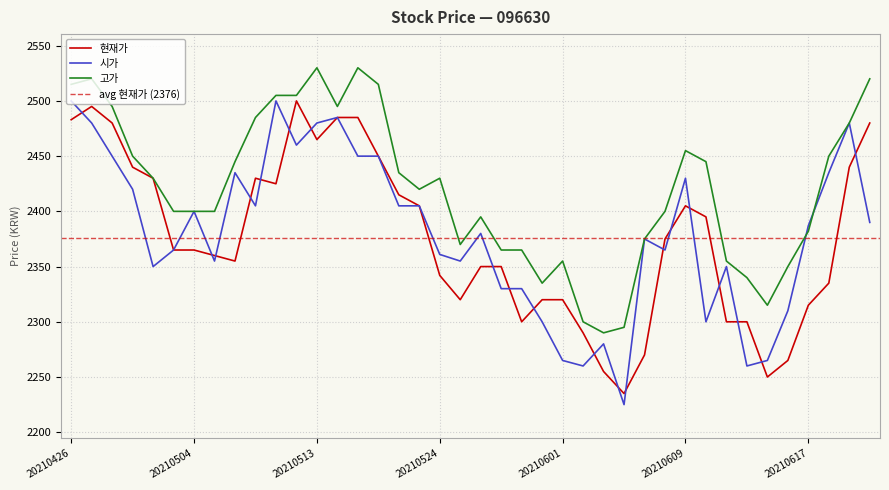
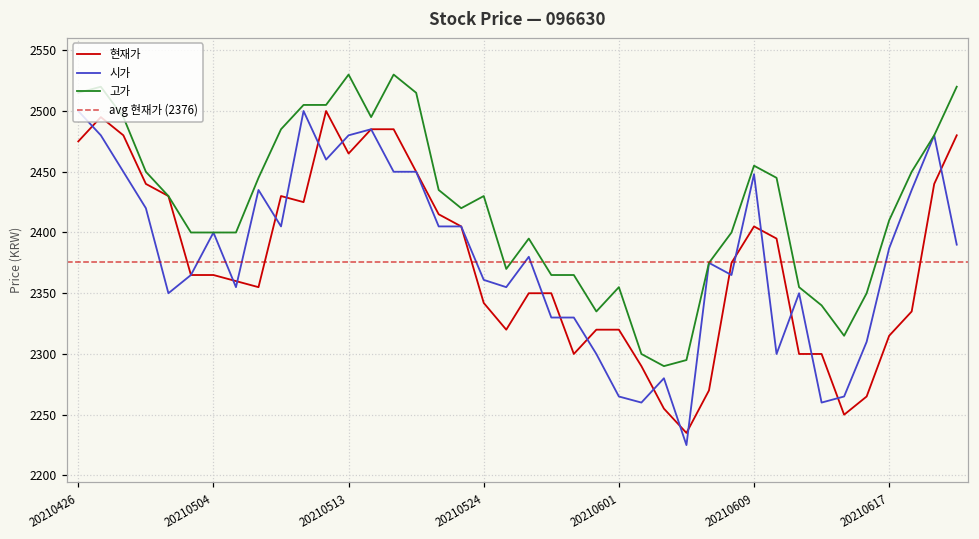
현재가, 20210426: 2483 -> 2475
시가, 20210609: 2430 -> 2448
고가, 20210617: 2382 -> 2410
